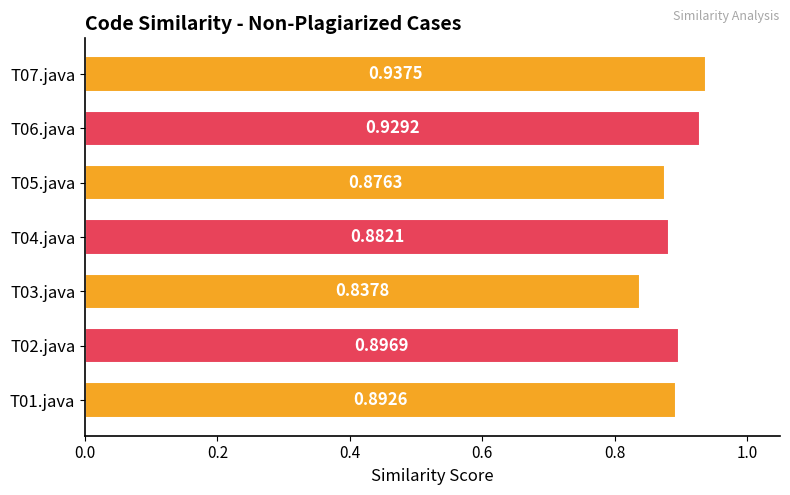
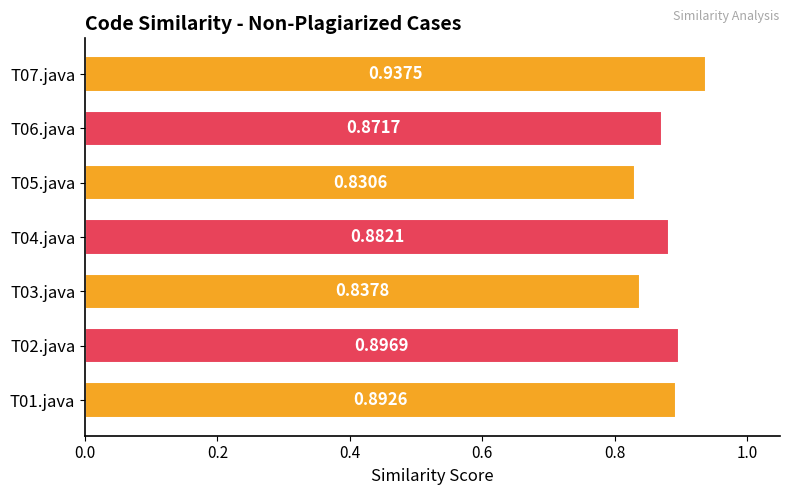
T06.java: 0.9292 -> 0.8717
T05.java: 0.8763 -> 0.8306
